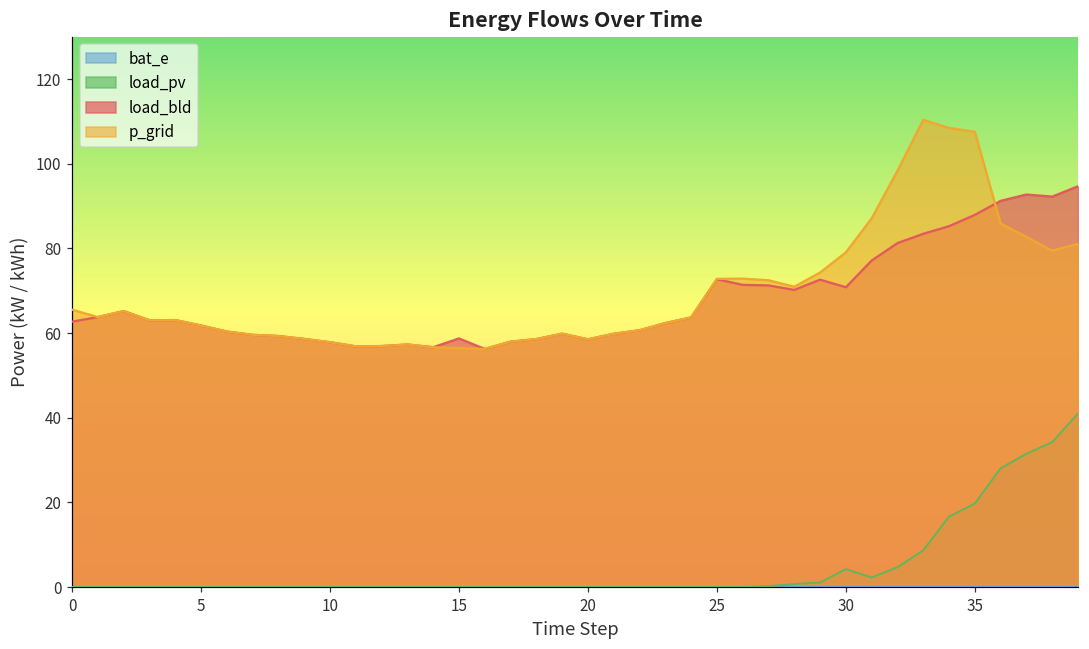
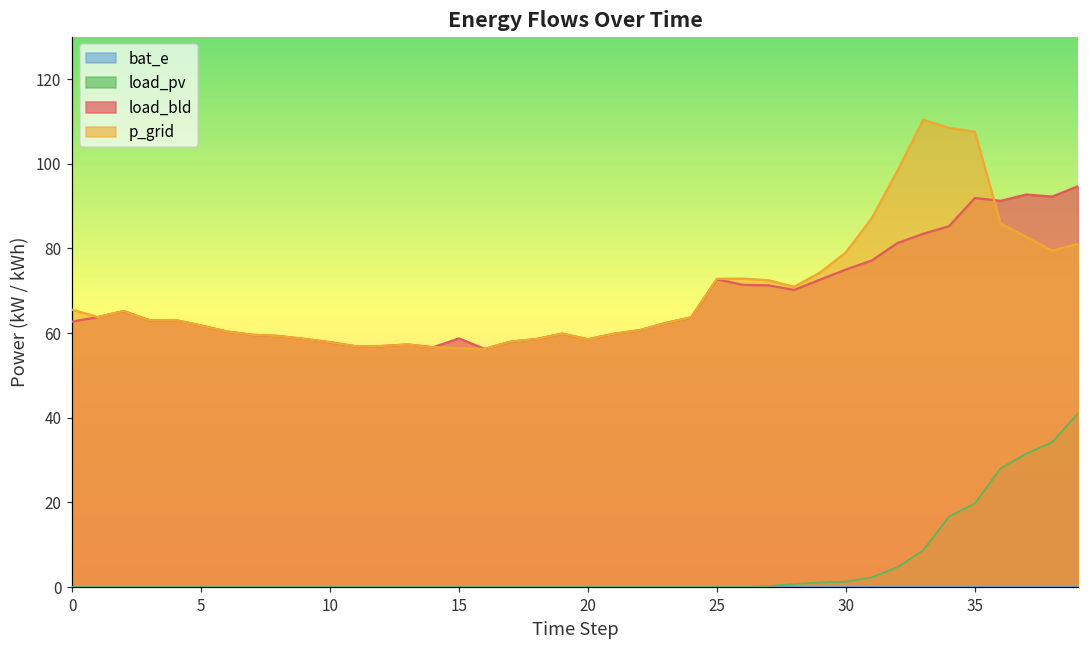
load_pv, 30: 4 -> 1
load_bld, 30: 71 -> 75
load_bld, 35: 88 -> 92
